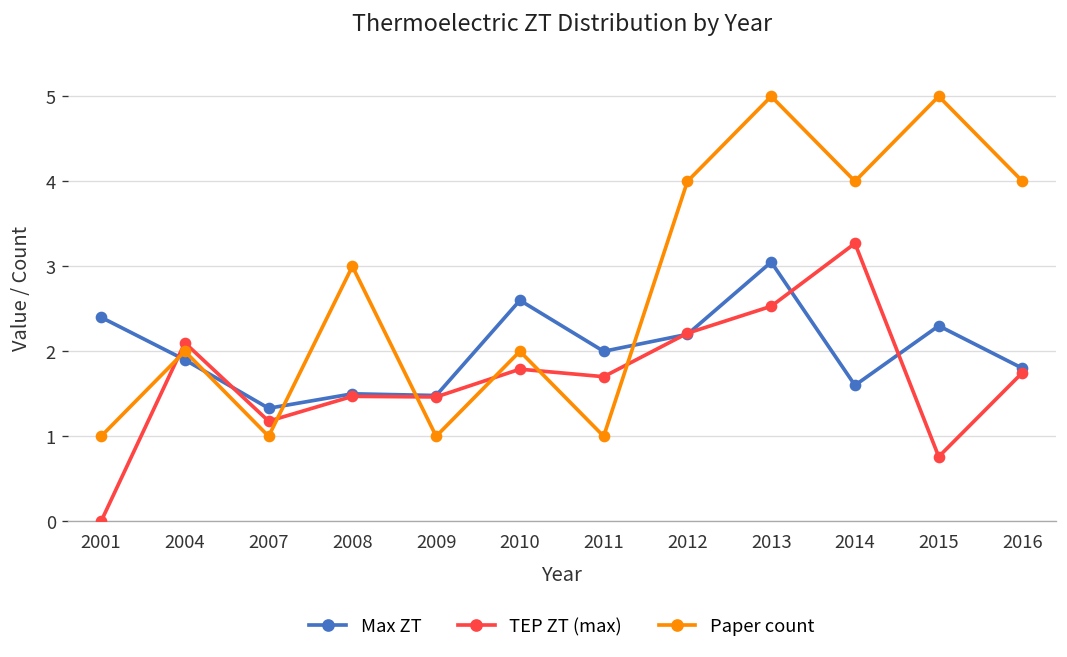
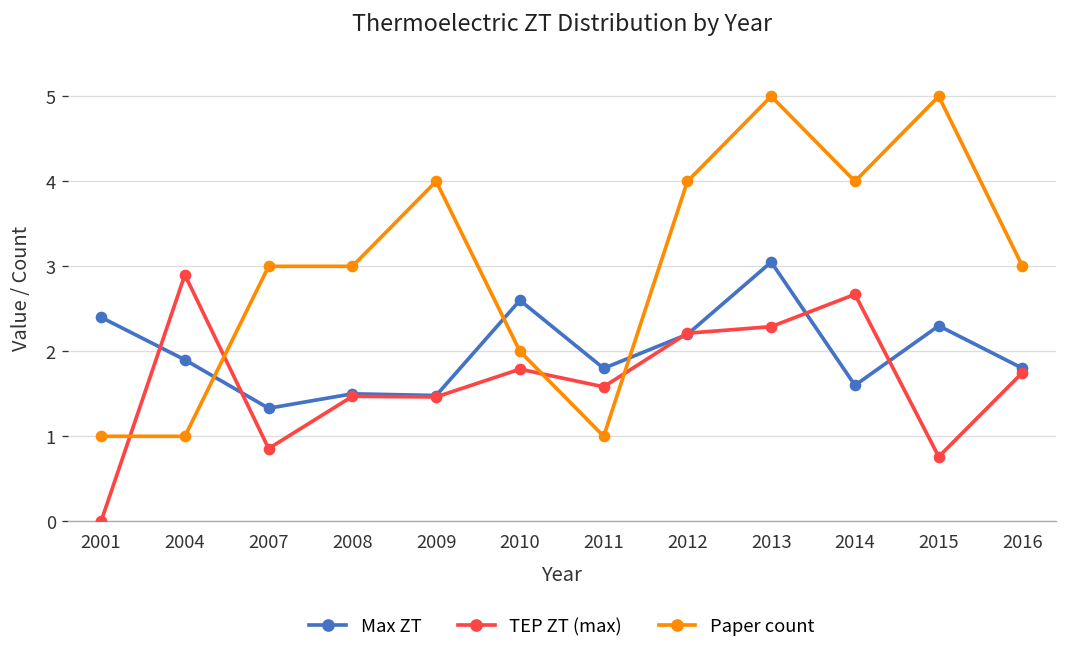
TEP ZT (max), 2004: 2.1 -> 2.9
Paper count, 2004: 2 -> 1
TEP ZT (max), 2007: 1.2 -> 0.9
Paper count, 2007: 1 -> 3
Paper count, 2009: 1 -> 4
Max ZT, 2011: 2.0 -> 1.8
TEP ZT (max), 2011: 1.7 -> 1.6
TEP ZT (max), 2013: 2.5 -> 2.3
TEP ZT (max), 2014: 3.3 -> 2.7
Paper count, 2016: 4 -> 3
